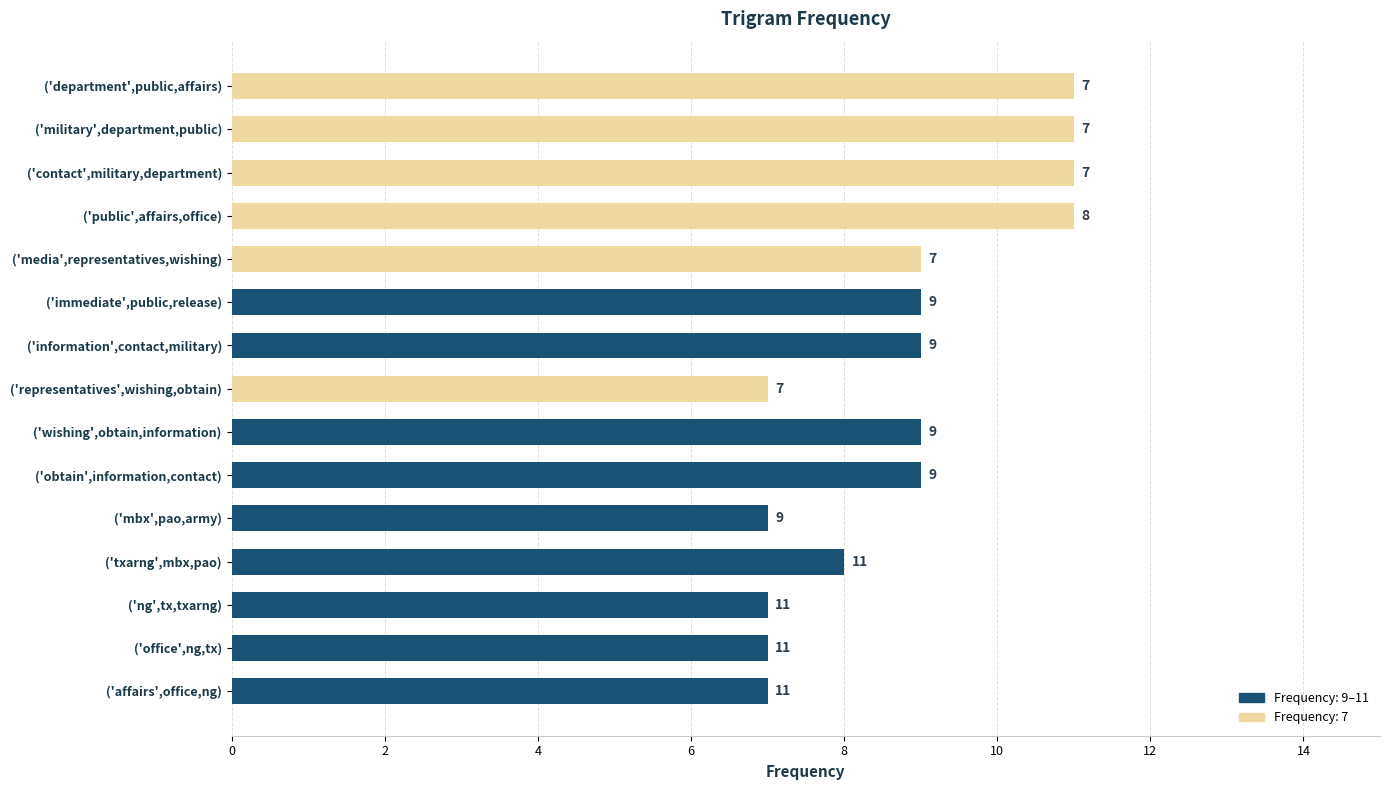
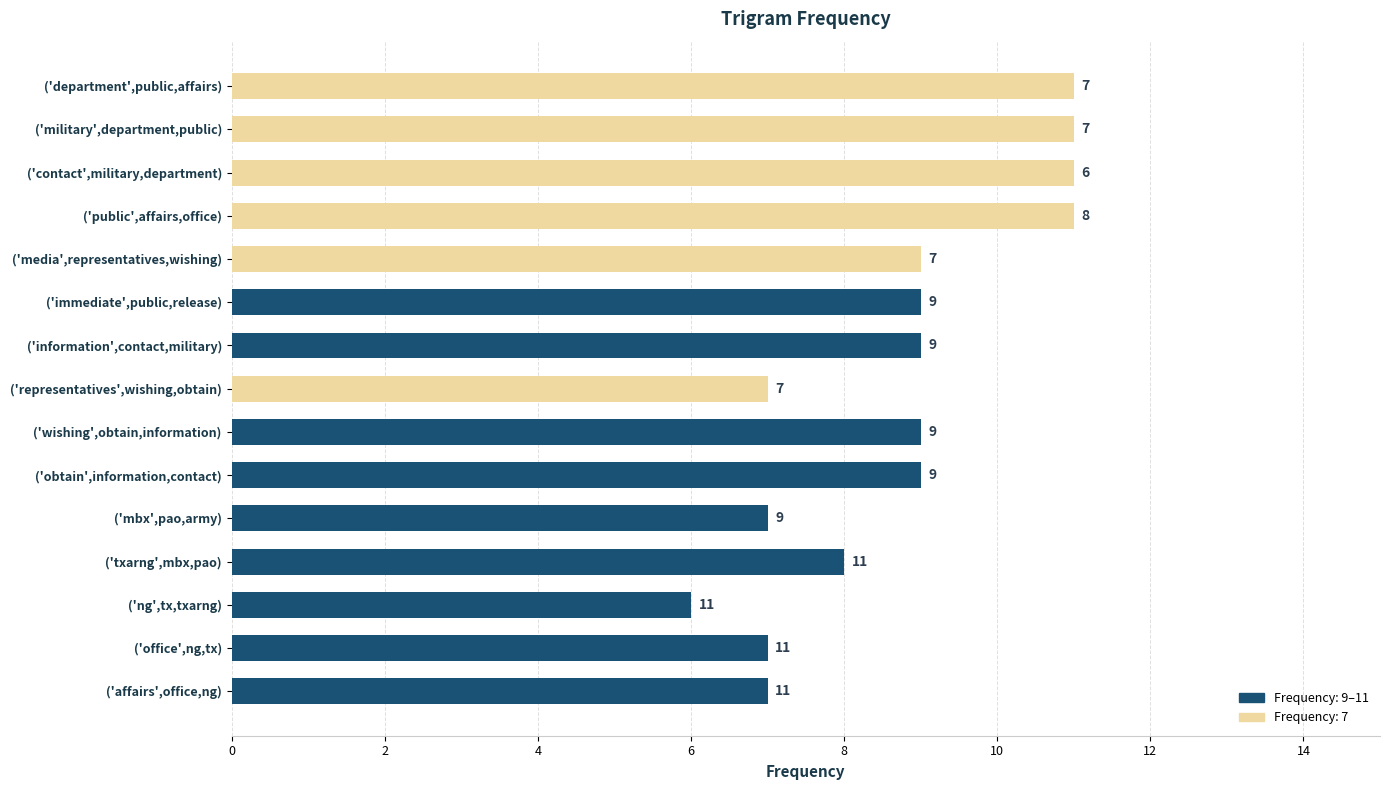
('ng',tx,txarng): 7 -> 6
